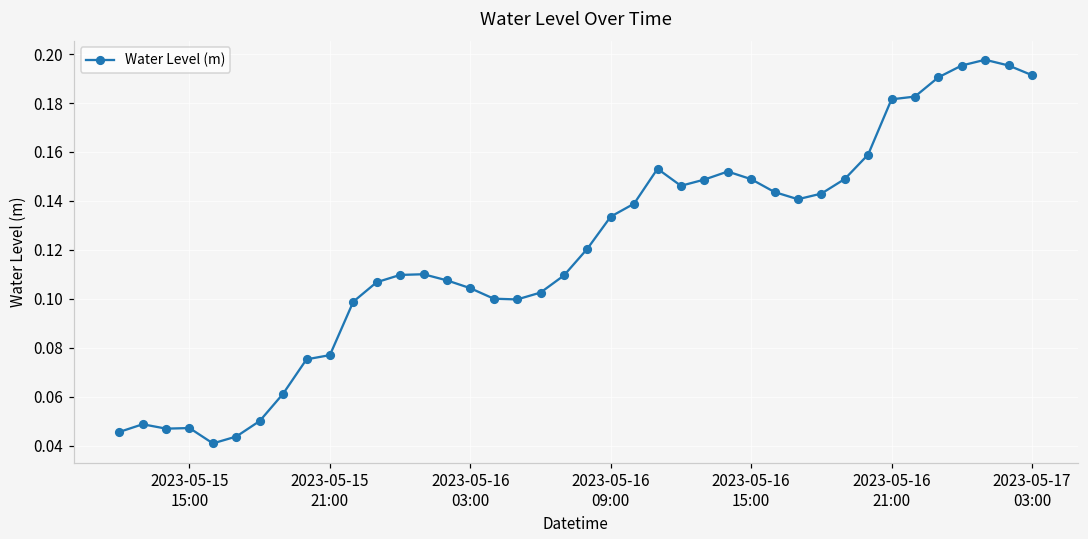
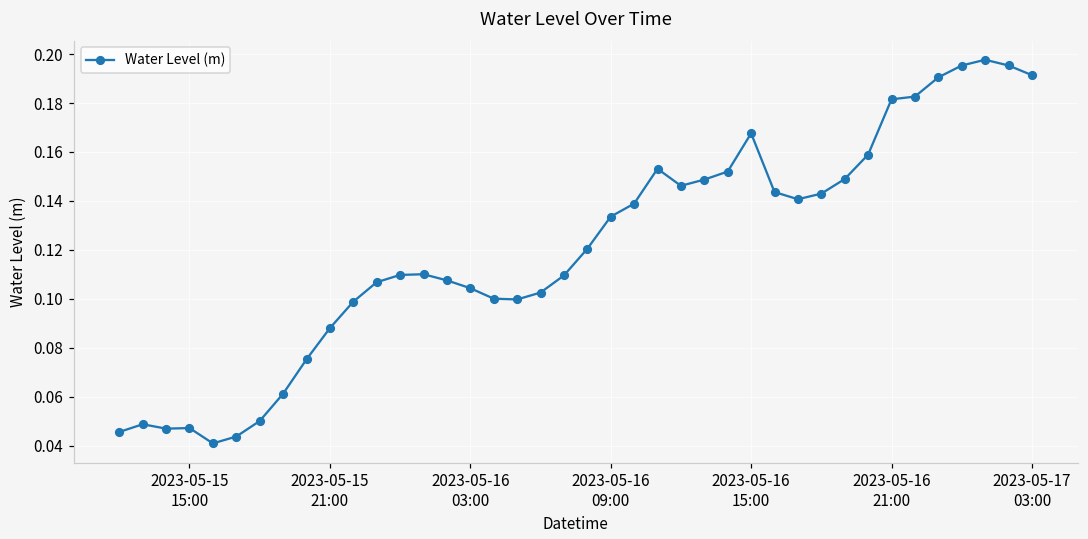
2023-05-15 21:00: 0.077 -> 0.088
2023-05-16 15:00: 0.149 -> 0.168
